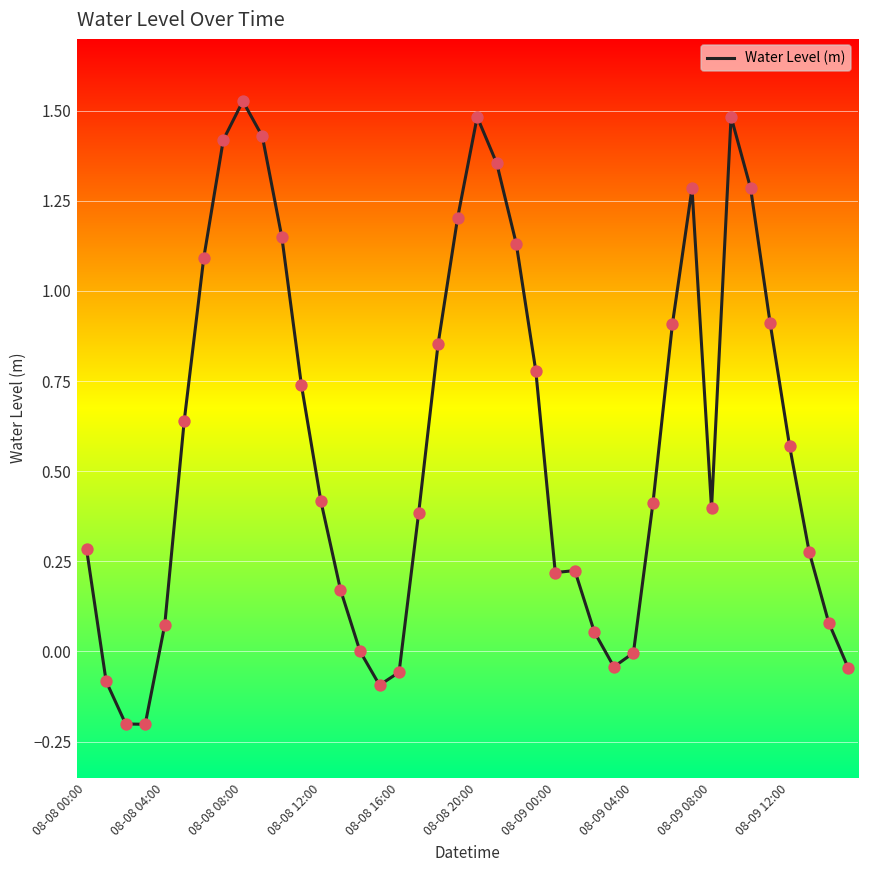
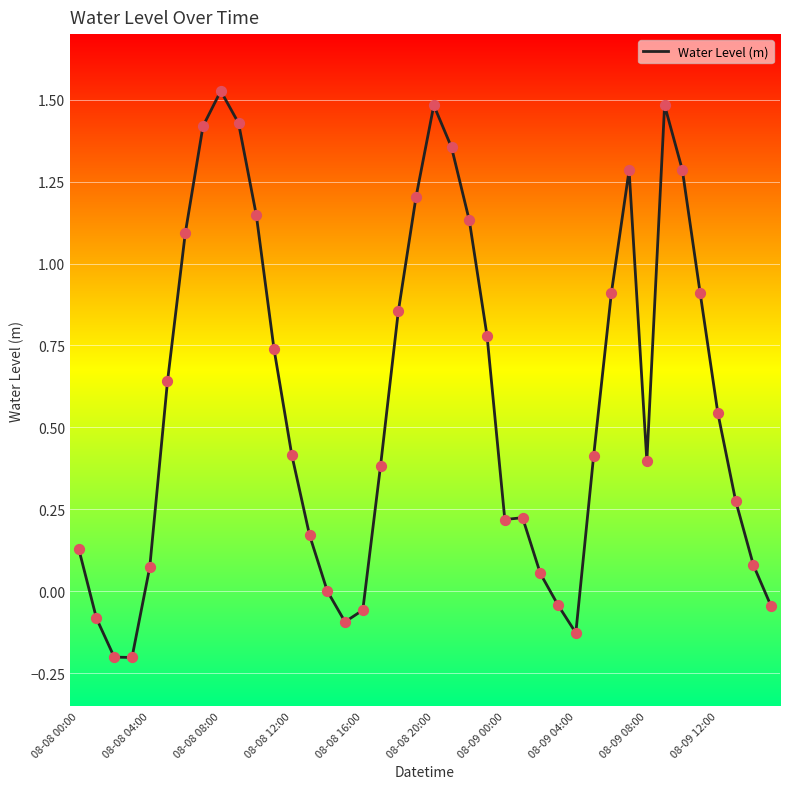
08-08 00:00: 0.28 -> 0.13
08-09 04:00: 0.00 -> -0.13
08-09 12:00: 0.57 -> 0.54
